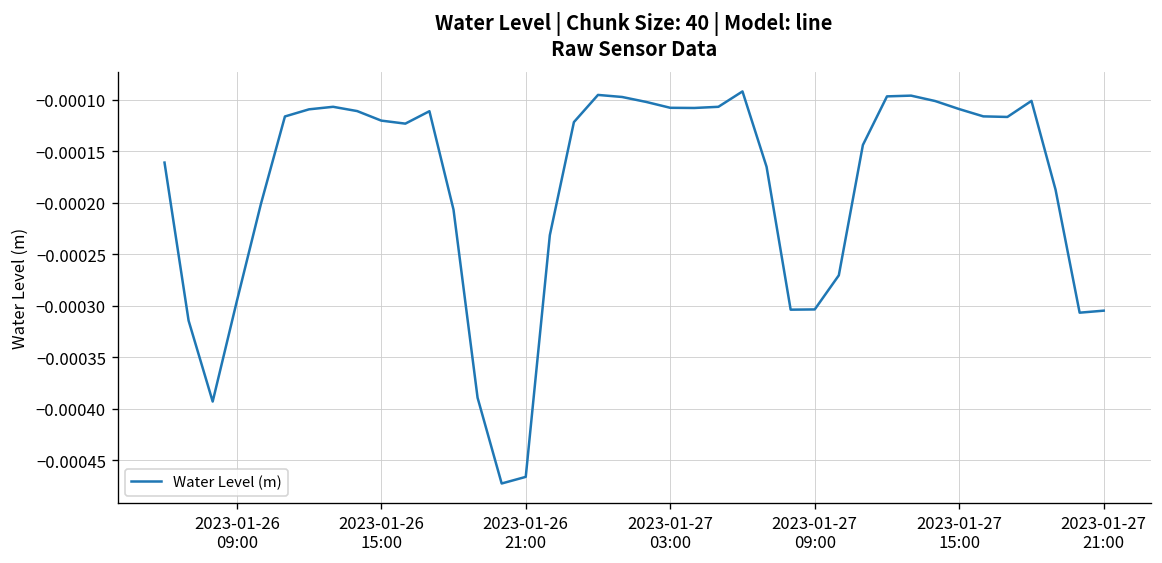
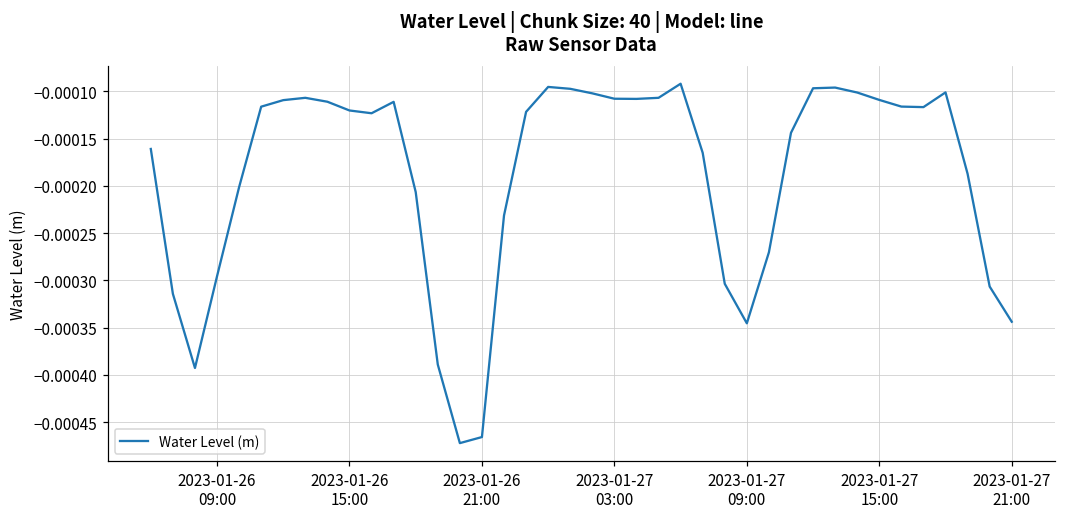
2023-01-27 09:00: -0.00030 -> -0.00035
2023-01-27 21:00: -0.00030 -> -0.00034
